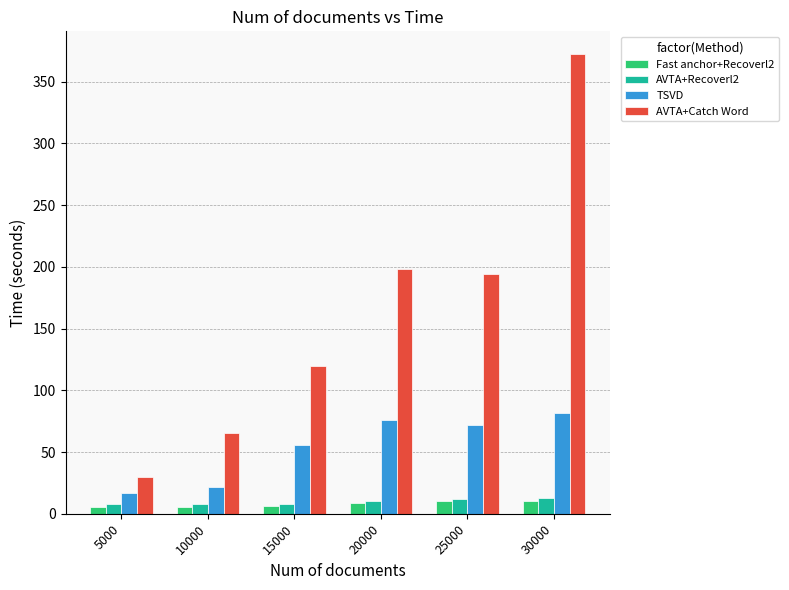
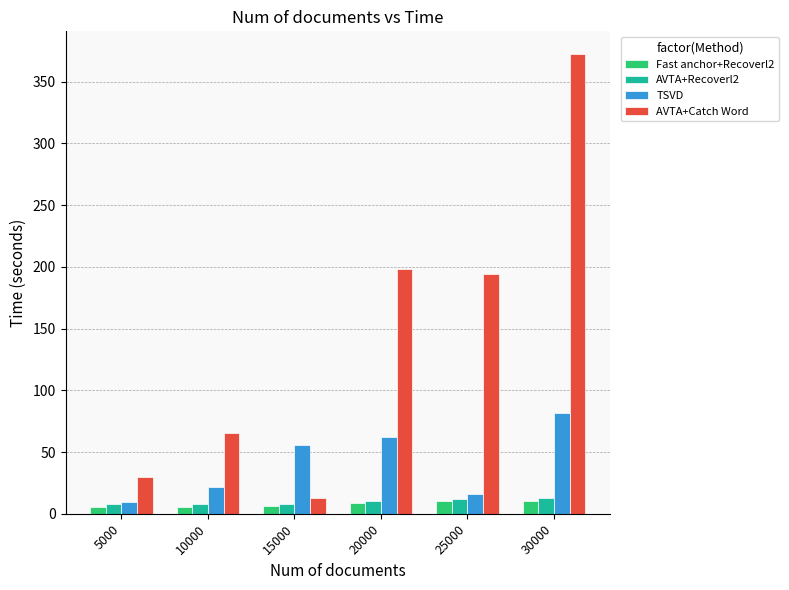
TSVD, 5000: 17 -> 10
AVTA+Catch Word, 15000: 120 -> 13
TSVD, 20000: 76 -> 63
TSVD, 25000: 72 -> 16
